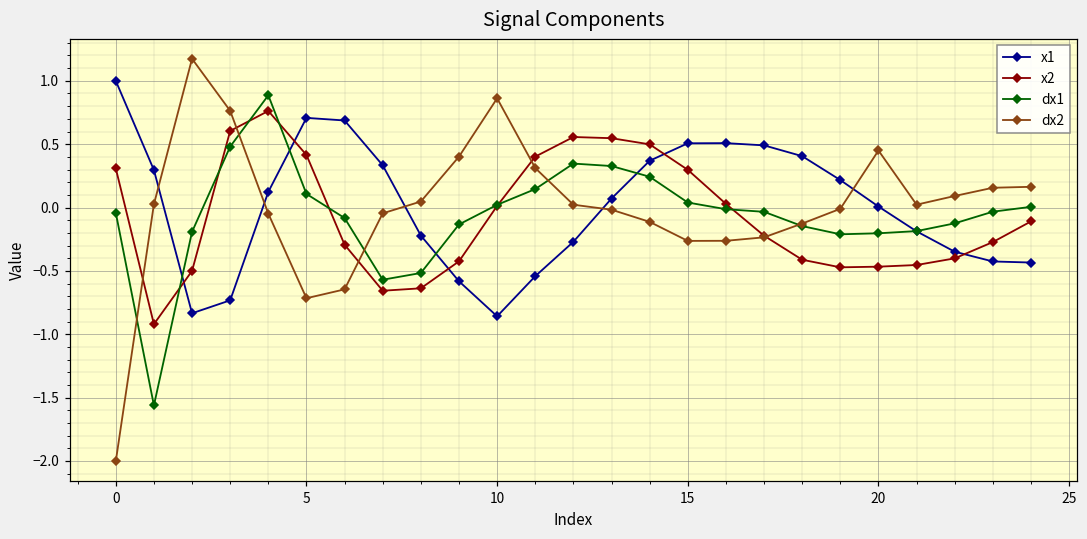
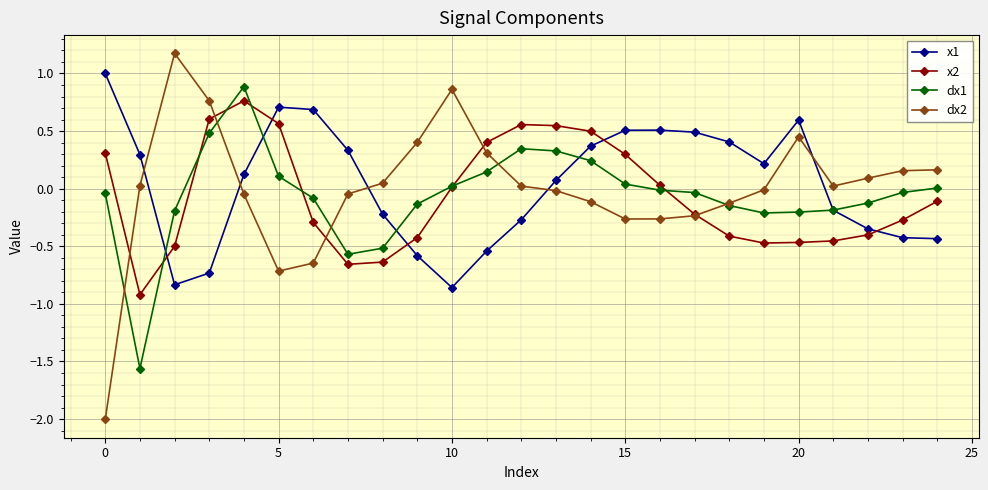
x2, 5: 0.41 -> 0.56
x1, 20: 0.01 -> 0.60
